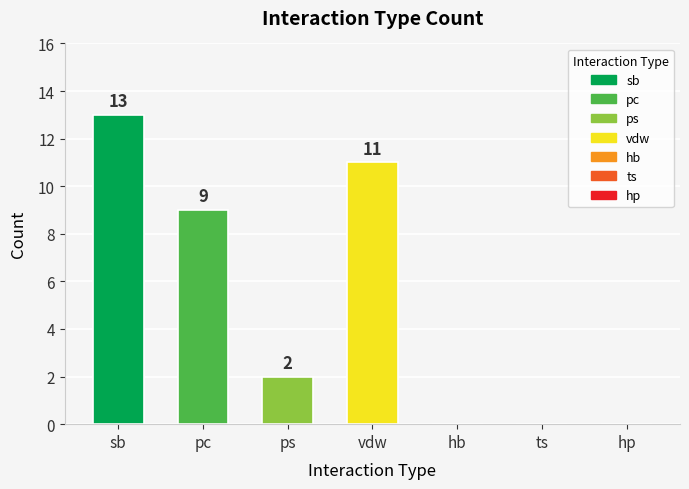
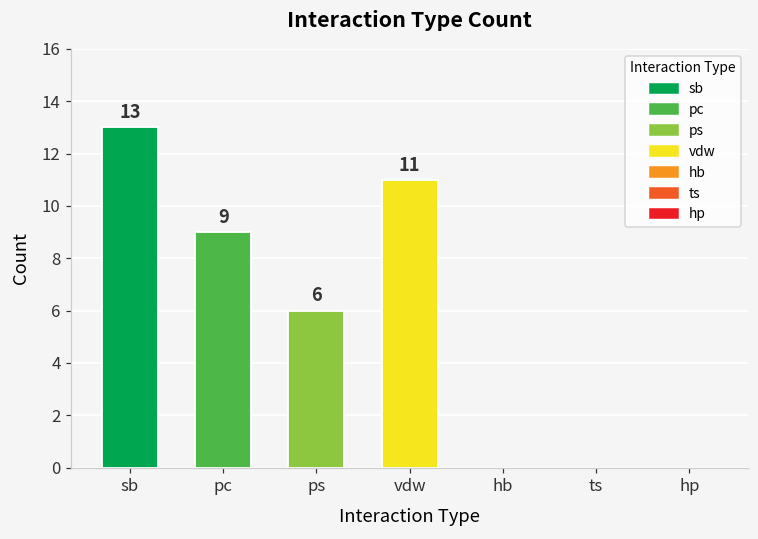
ps: 2 -> 6
